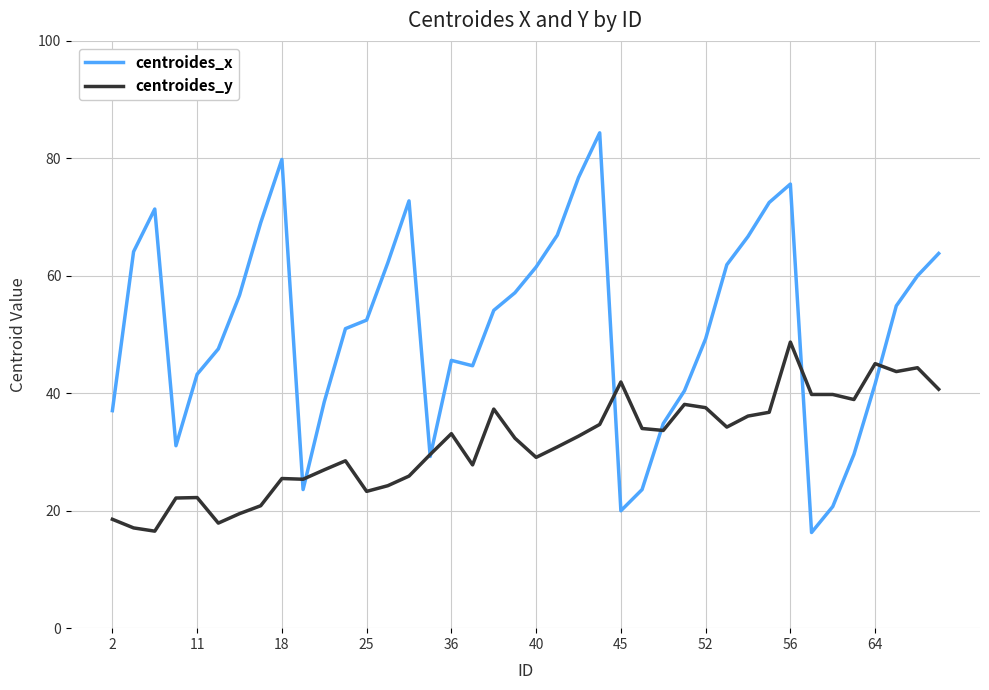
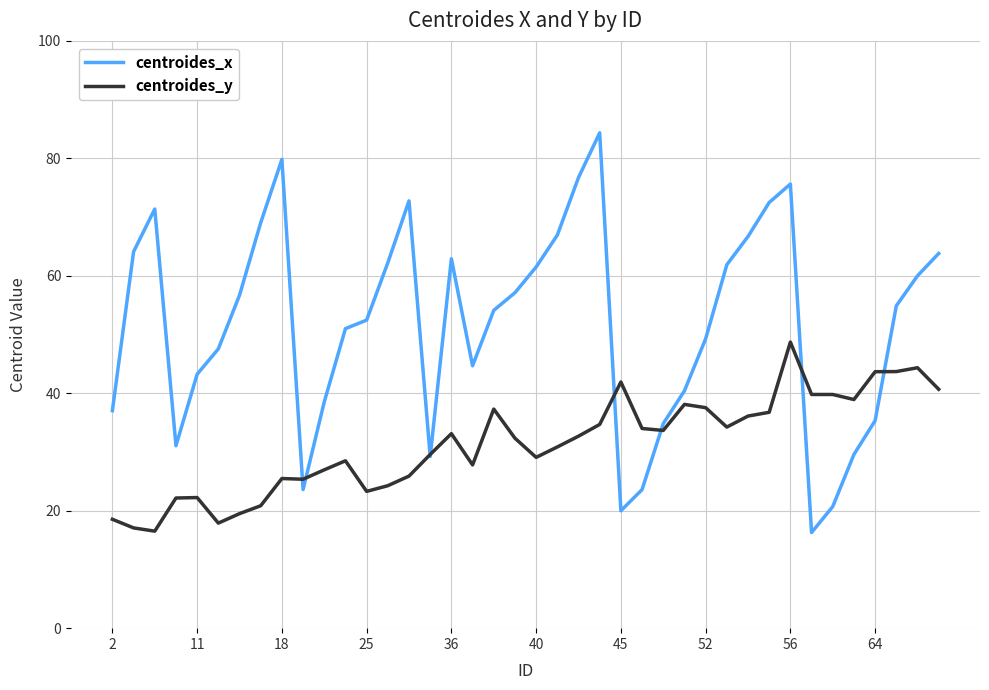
centroides_x, 36: 46 -> 63
centroides_x, 64: 42 -> 35
centroides_y, 64: 45 -> 44
